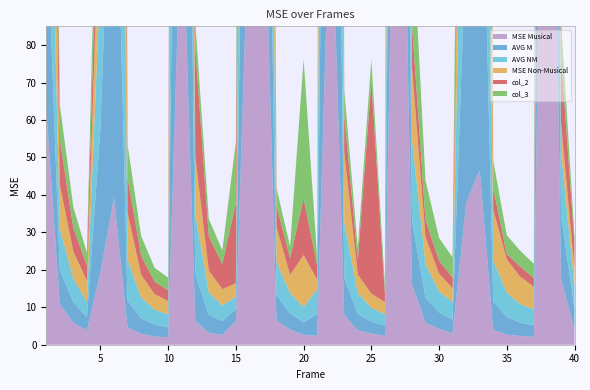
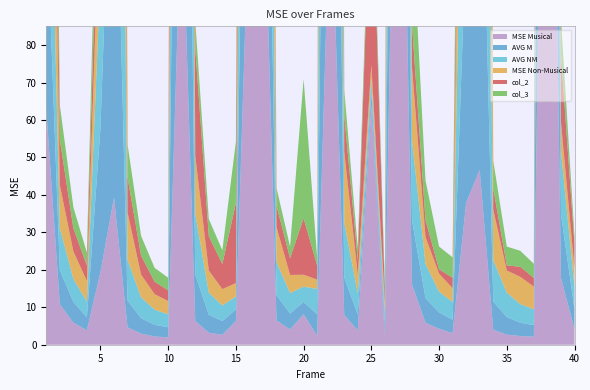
MSE Musical, 20: 3 -> 8
MSE Non-Musical, 20: 14 -> 3
MSE Musical, 25: 3 -> 64
col_2, 30: 3 -> 1
MSE Non-Musical, 35: 9 -> 6
